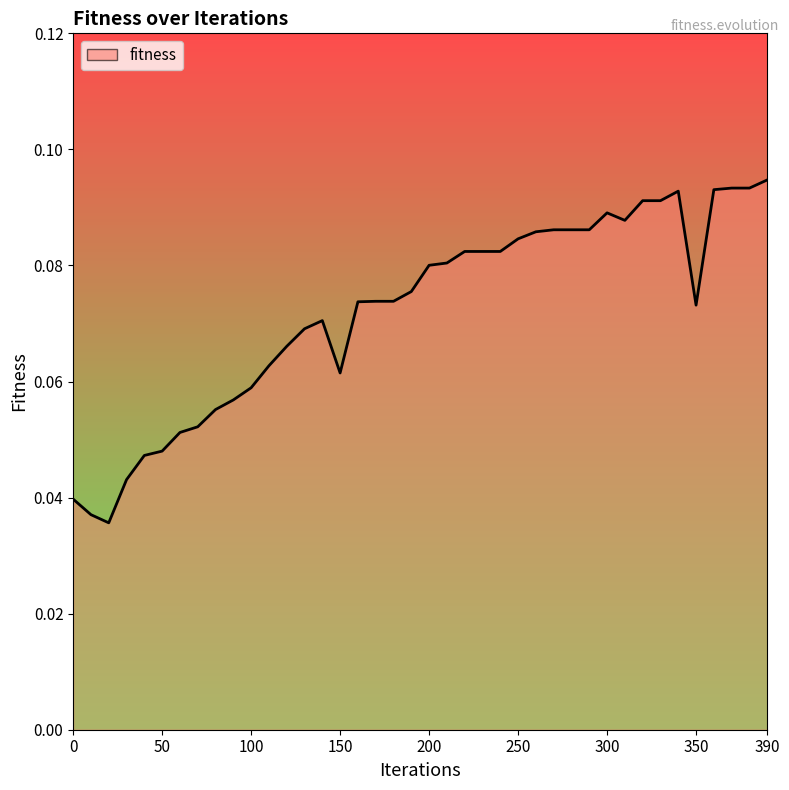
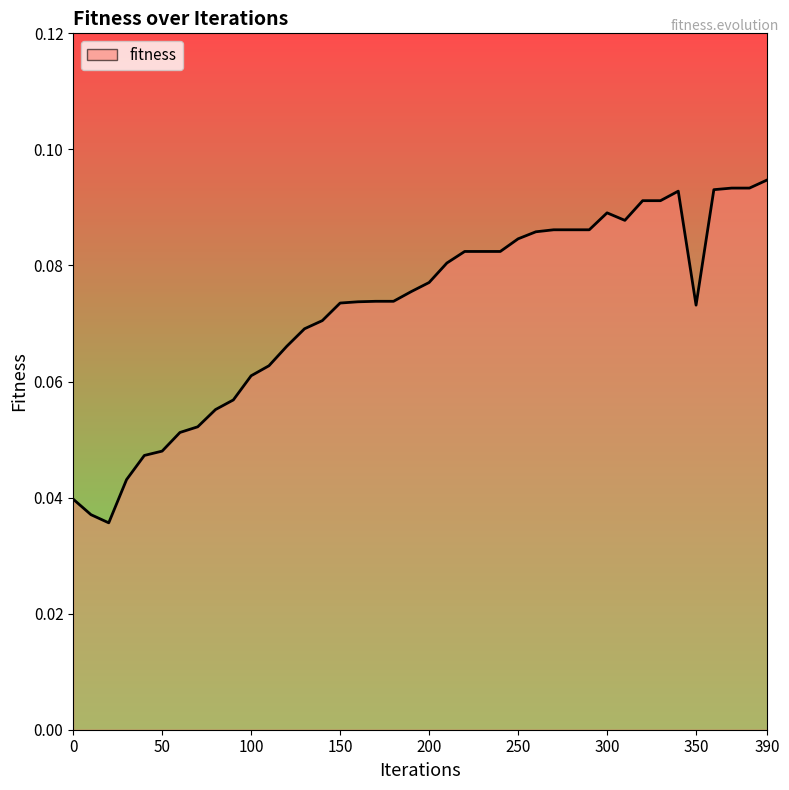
100: 0.059 -> 0.061
150: 0.061 -> 0.074
200: 0.080 -> 0.077
